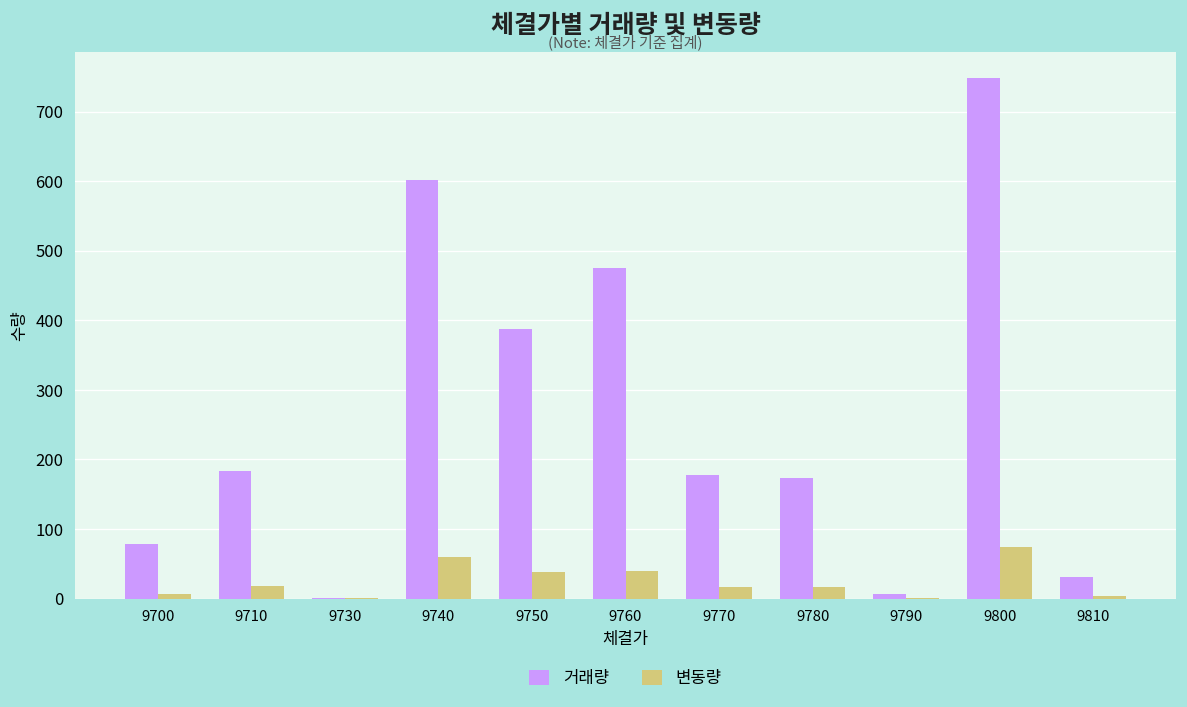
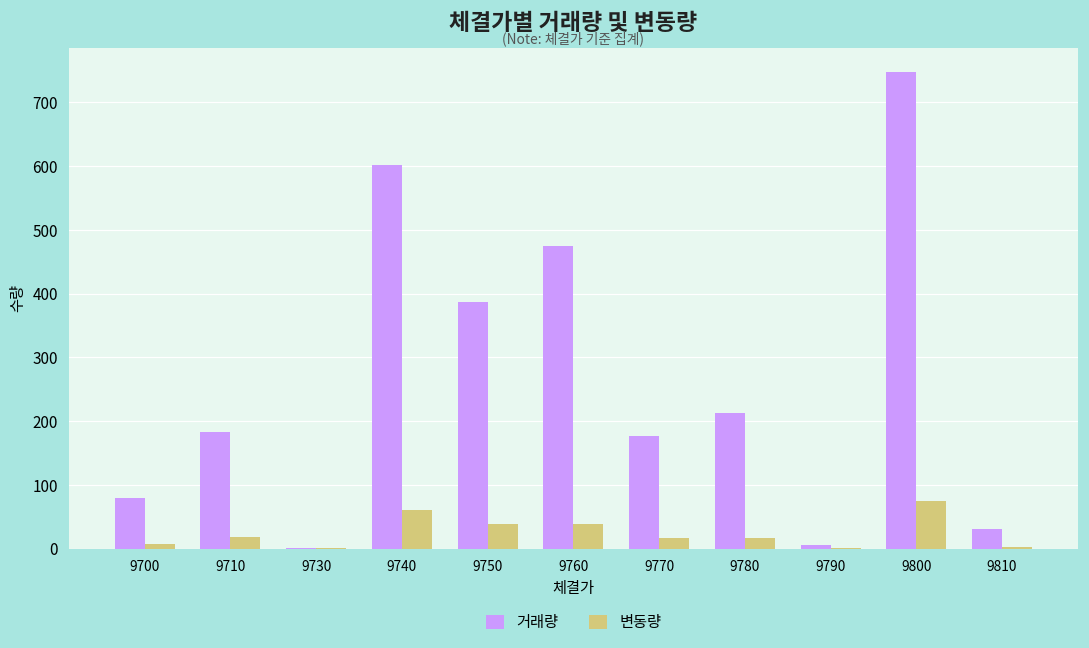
거래량, 9780: 170 -> 210
